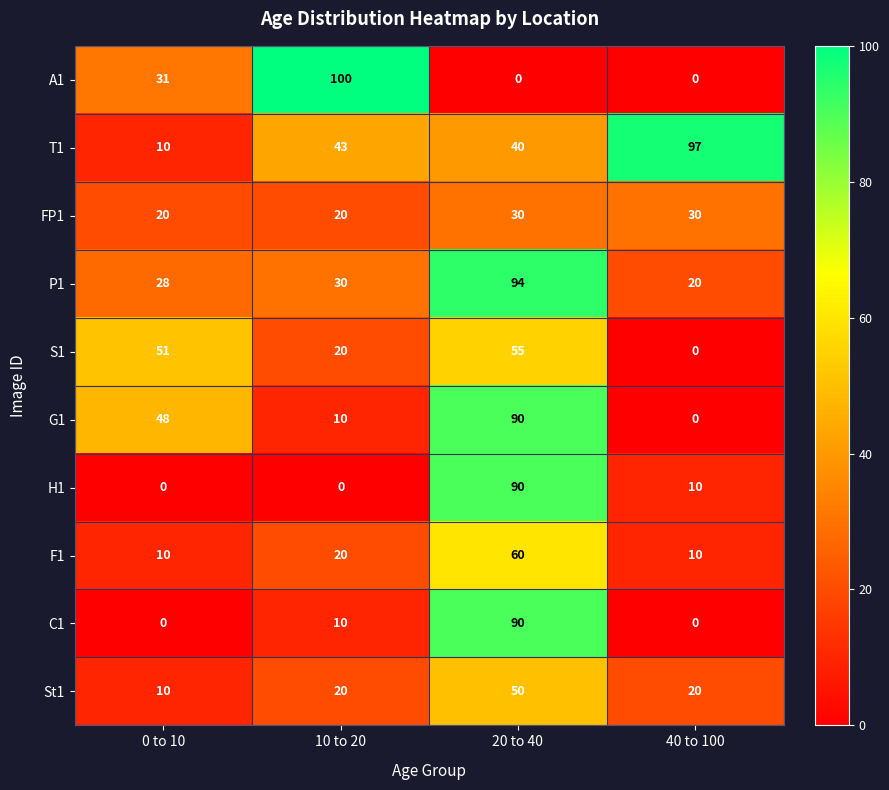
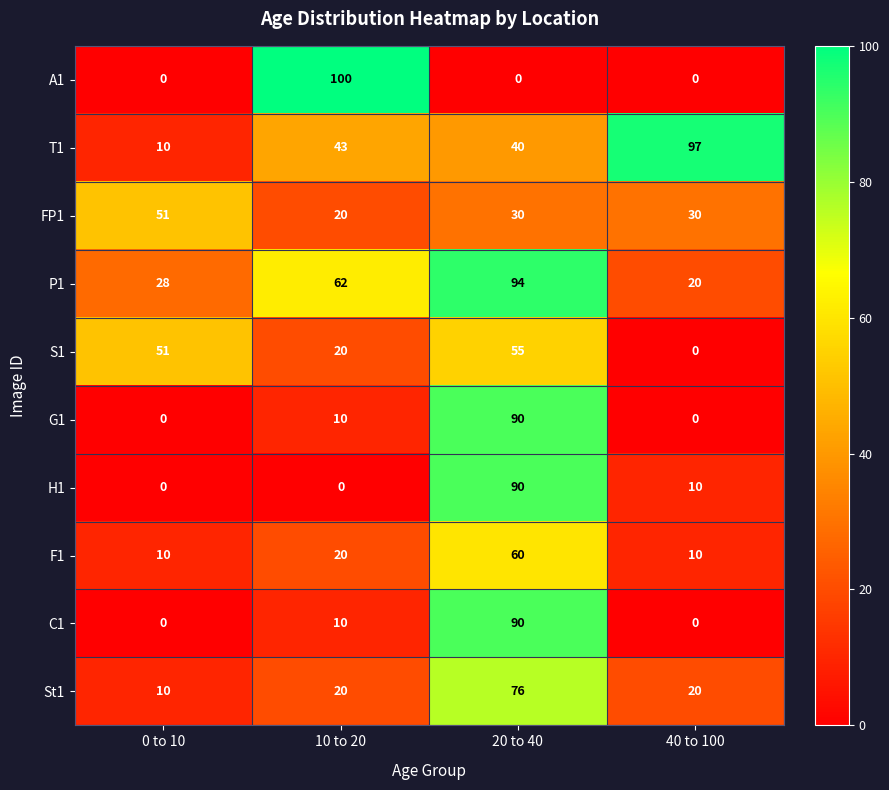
A1, 0 to 10: 31 -> 0
FP1, 0 to 10: 20 -> 51
P1, 10 to 20: 30 -> 62
G1, 0 to 10: 48 -> 0
St1, 20 to 40: 50 -> 76
